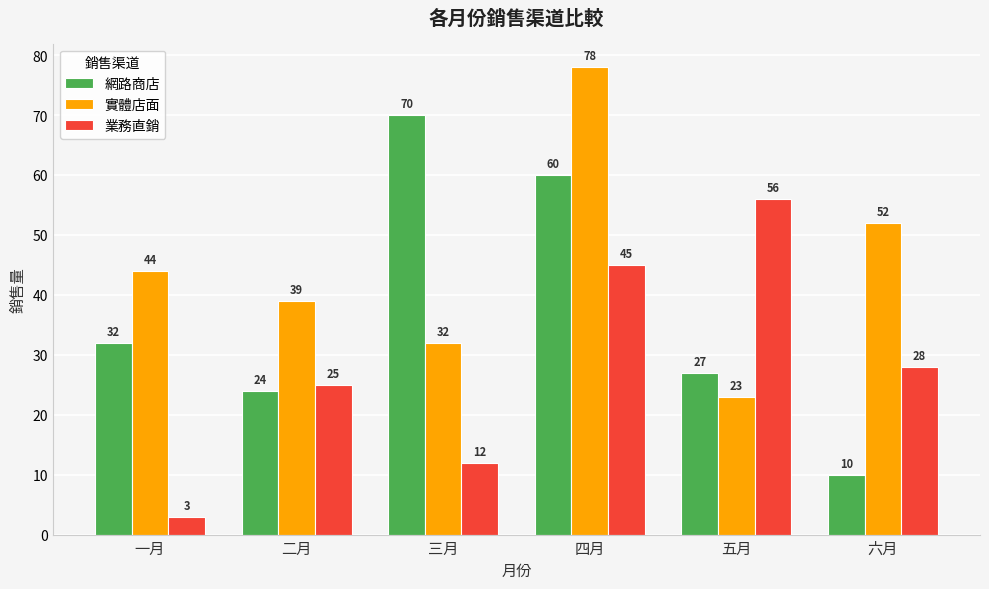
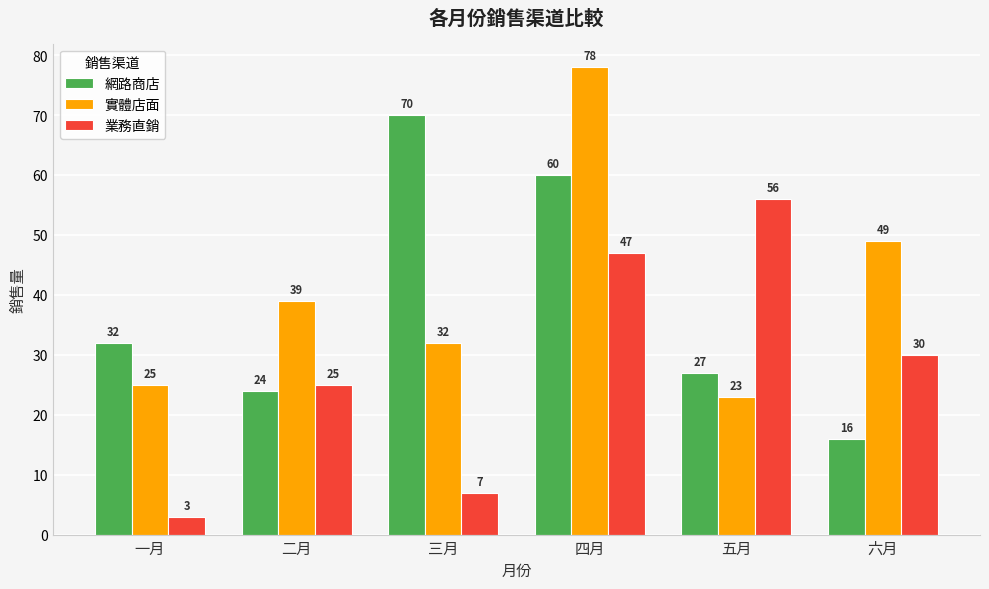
實體店面, 一月: 44 -> 25
業務直銷, 三月: 12 -> 7
業務直銷, 四月: 45 -> 47
網路商店, 六月: 10 -> 16
實體店面, 六月: 52 -> 49
業務直銷, 六月: 28 -> 30
